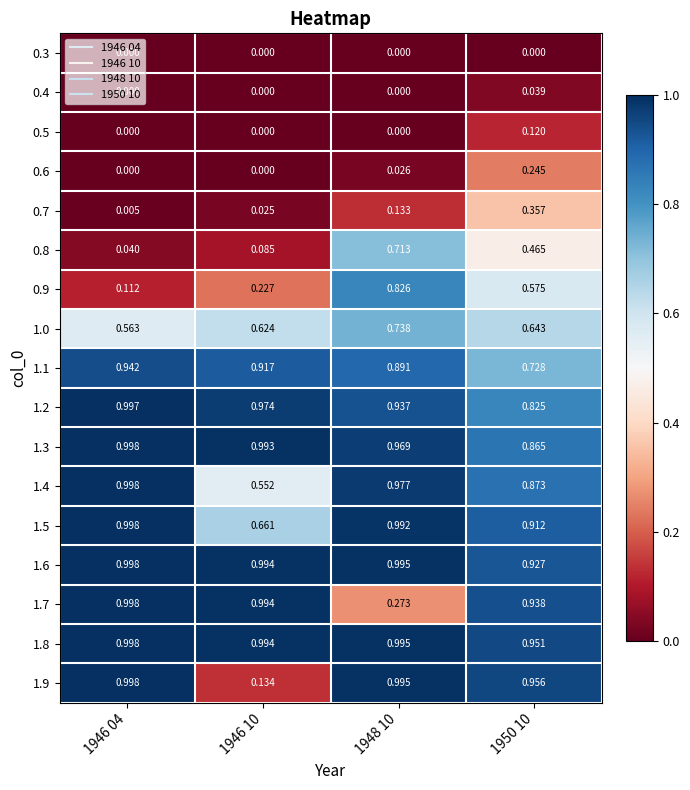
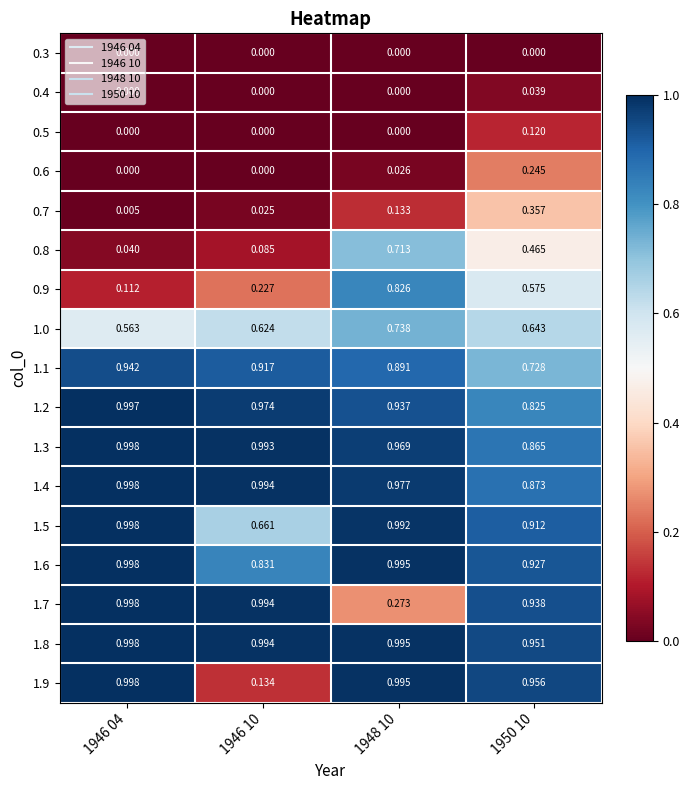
1.4, 1946 10: 0.552 -> 0.994
1.6, 1946 10: 0.994 -> 0.831
